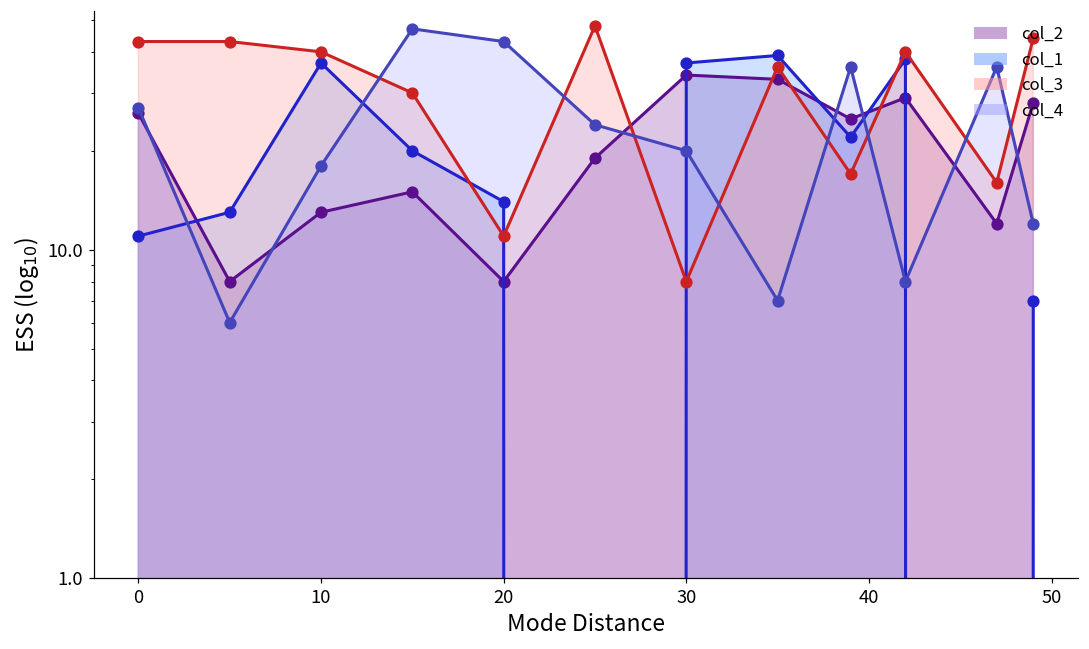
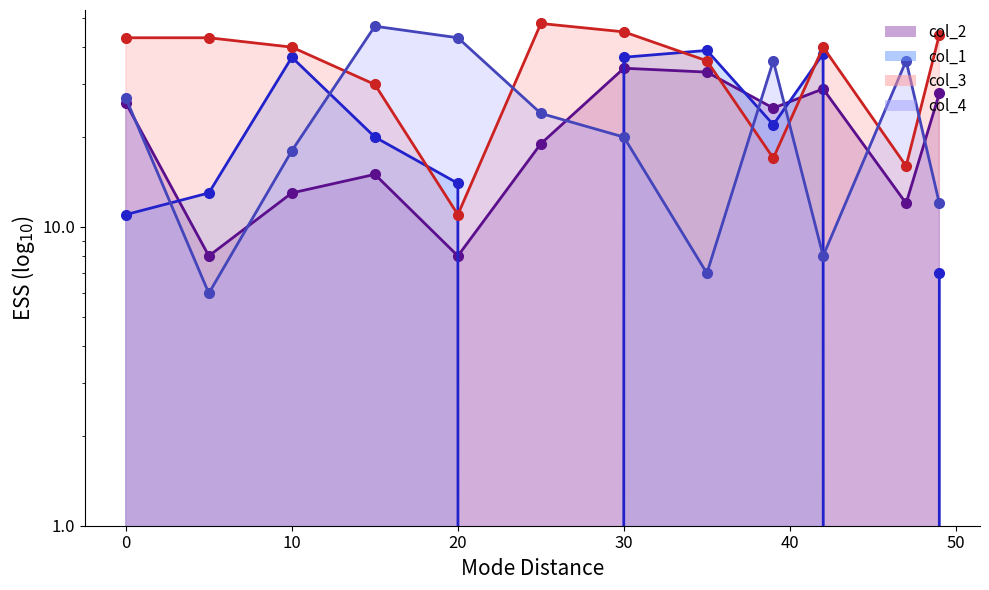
col_3, 30: 8 -> 45
